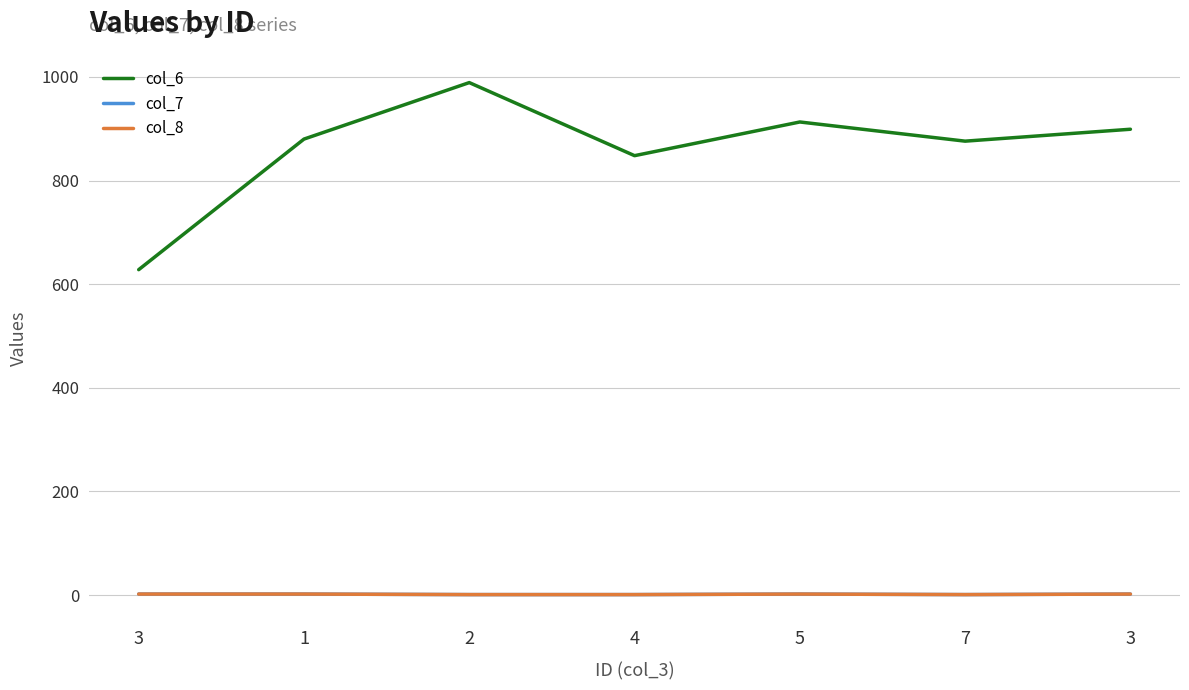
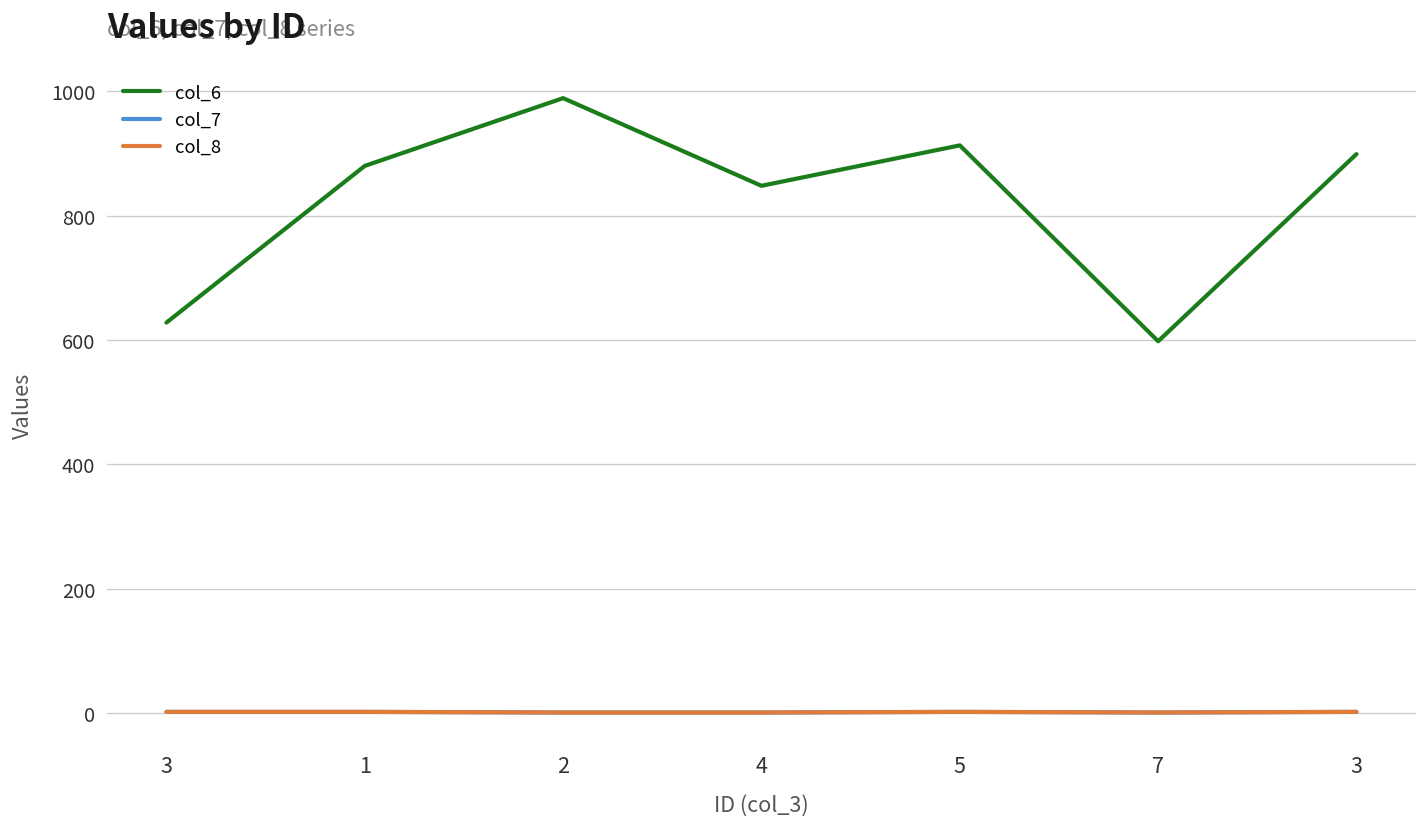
col_6, 7: 880 -> 600
